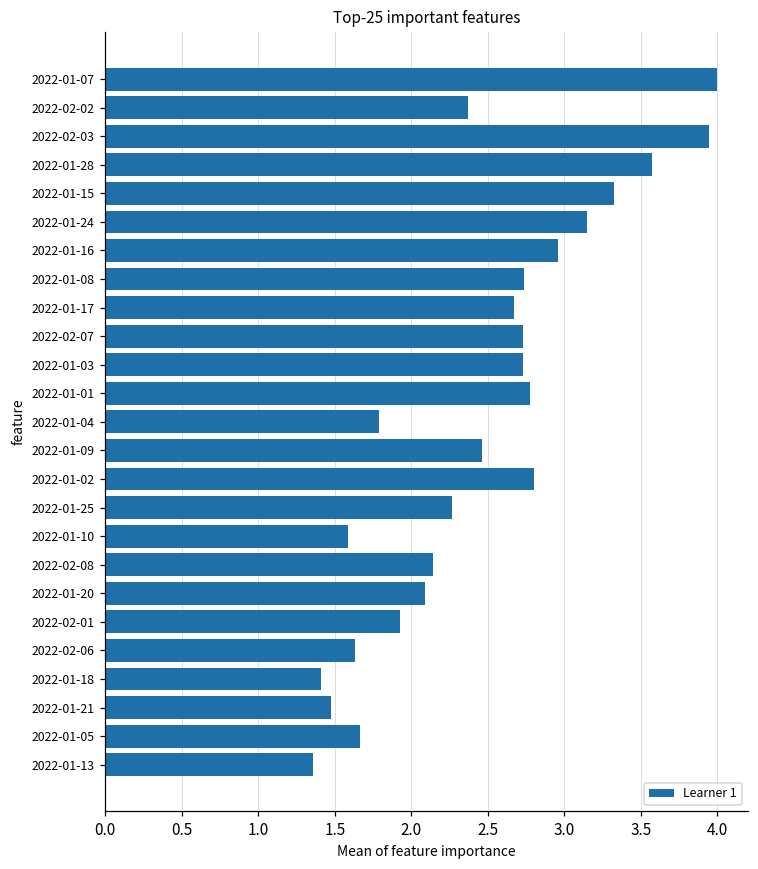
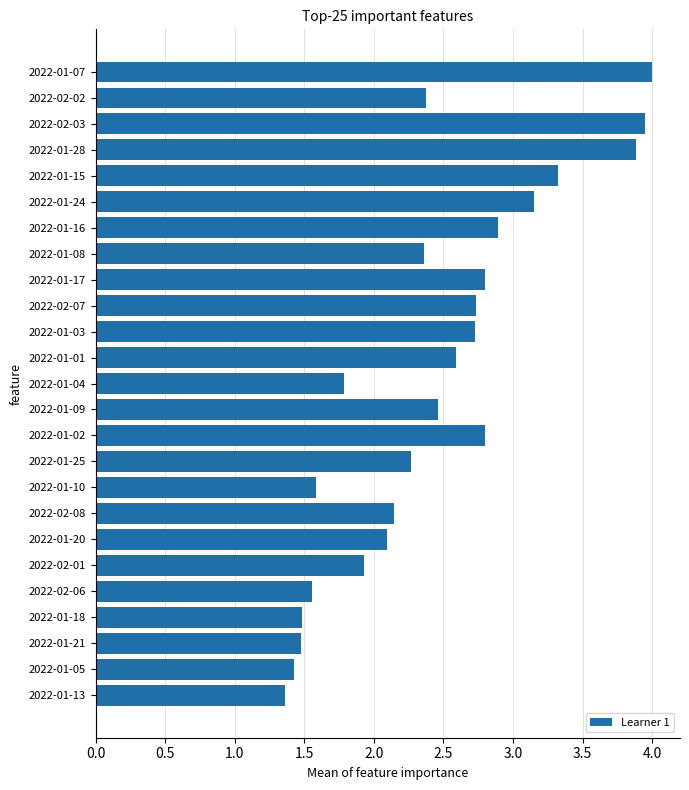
2022-01-28: 3.57 -> 3.88
2022-01-16: 2.96 -> 2.89
2022-01-08: 2.73 -> 2.36
2022-01-17: 2.67 -> 2.80
2022-01-01: 2.77 -> 2.59
2022-02-06: 1.63 -> 1.56
2022-01-18: 1.41 -> 1.48
2022-01-05: 1.66 -> 1.43
